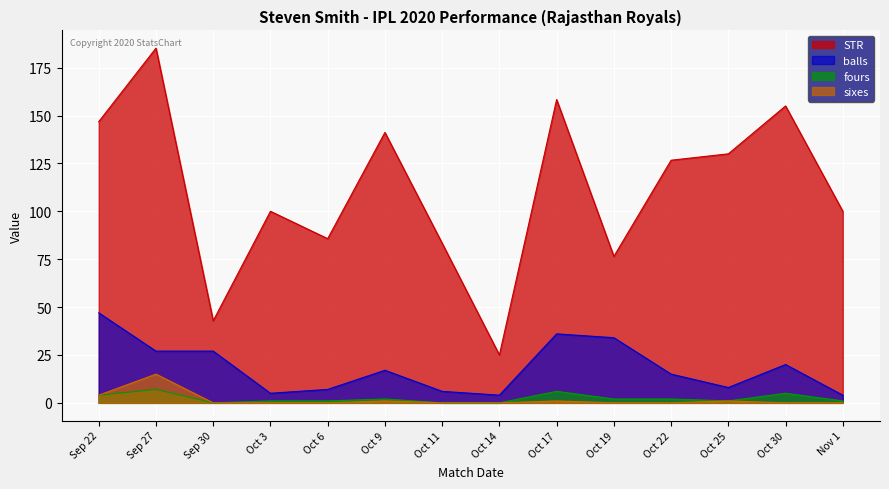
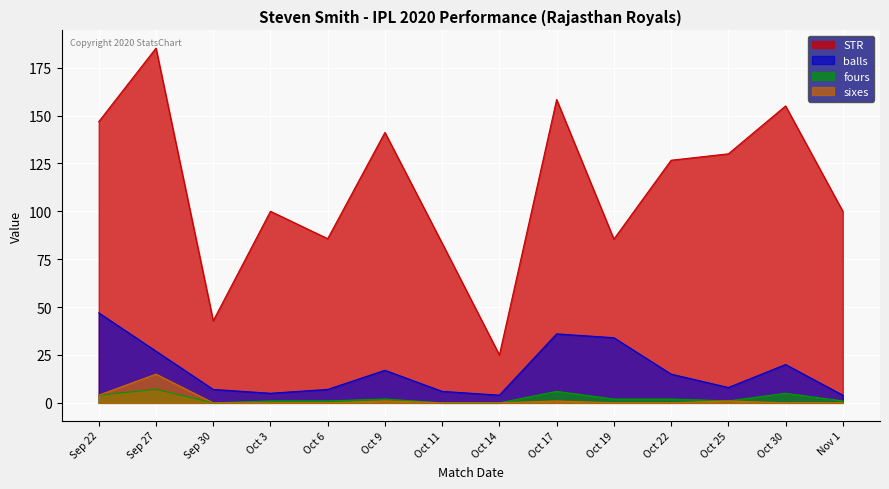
balls, Sep 30: 27 -> 7
STR, Oct 19: 76 -> 85
